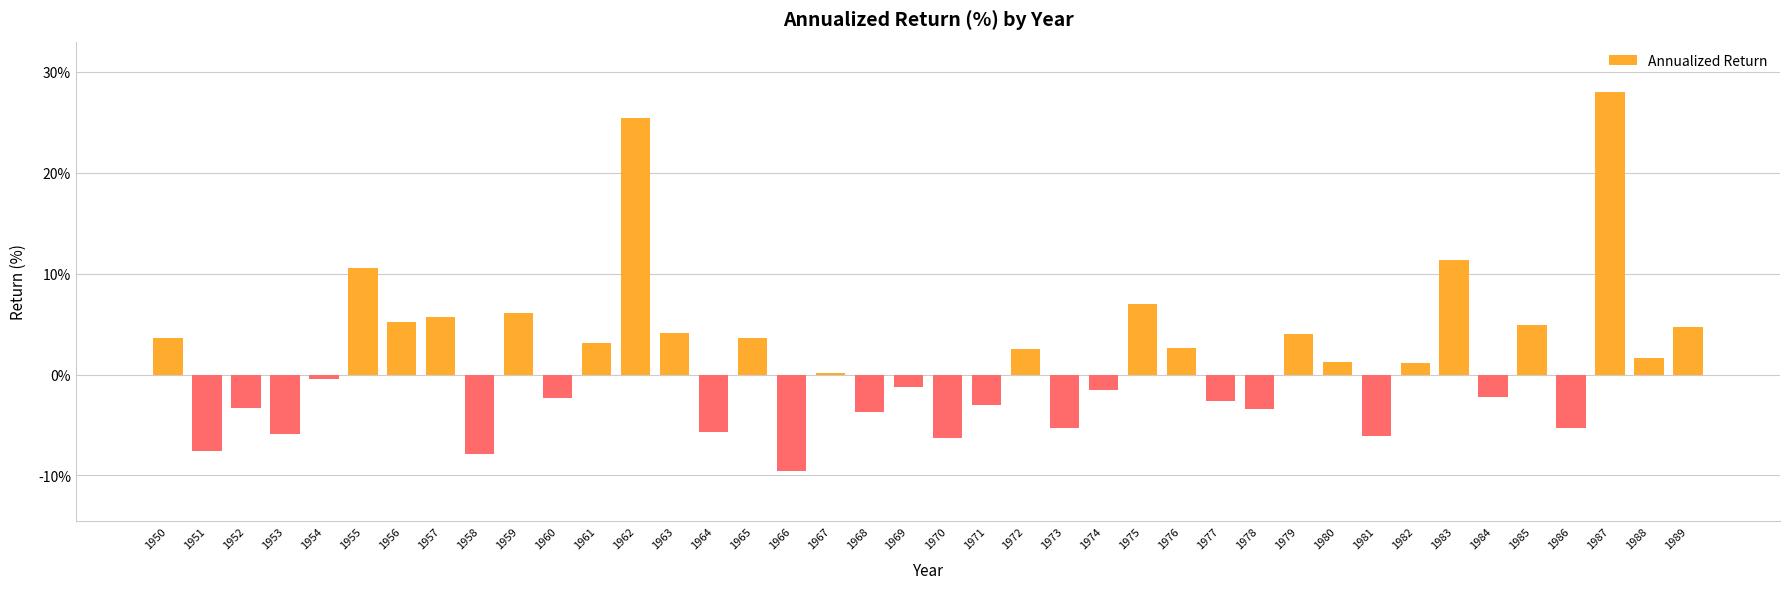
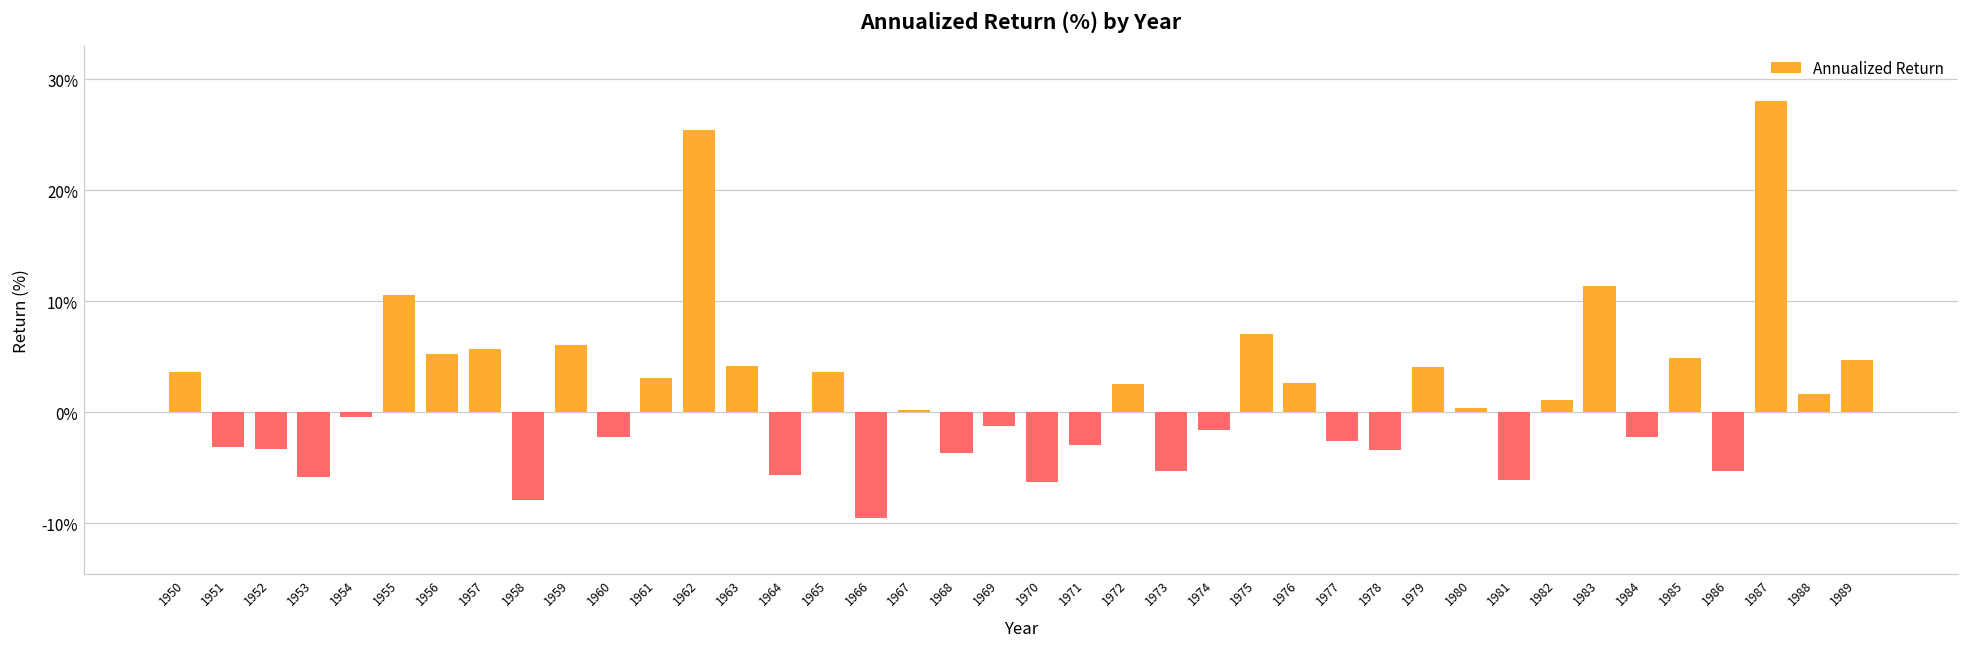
1951: -7.6% -> -3.2%
1980: 1.3% -> 0.4%
